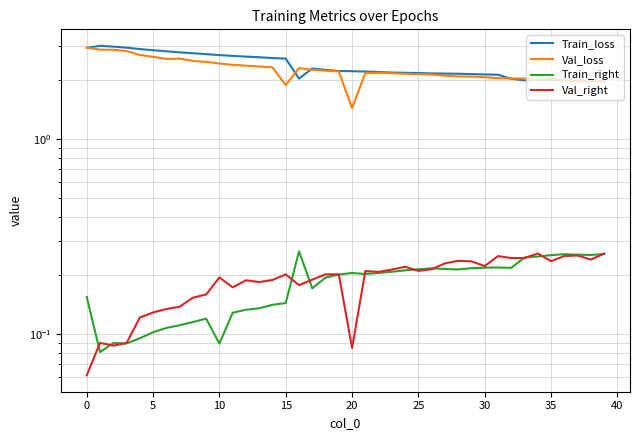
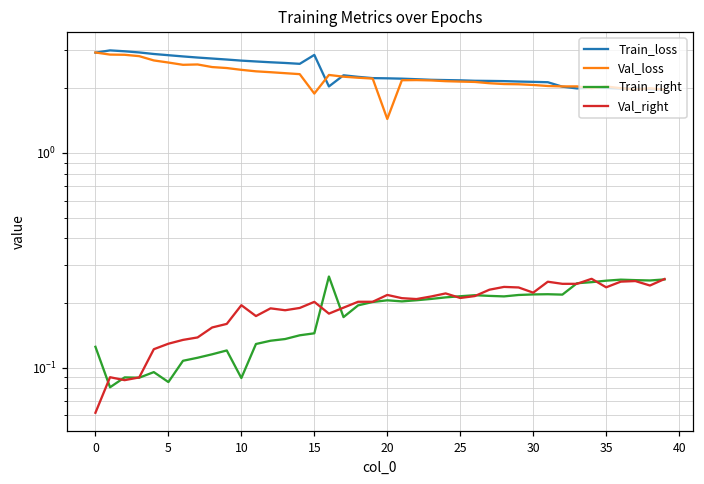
Train_right, 0: 0.16 -> 0.13
Train_right, 5: 0.10 -> 0.09
Train_loss, 15: 2.6 -> 2.9
Val_right, 20: 0.09 -> 0.22
